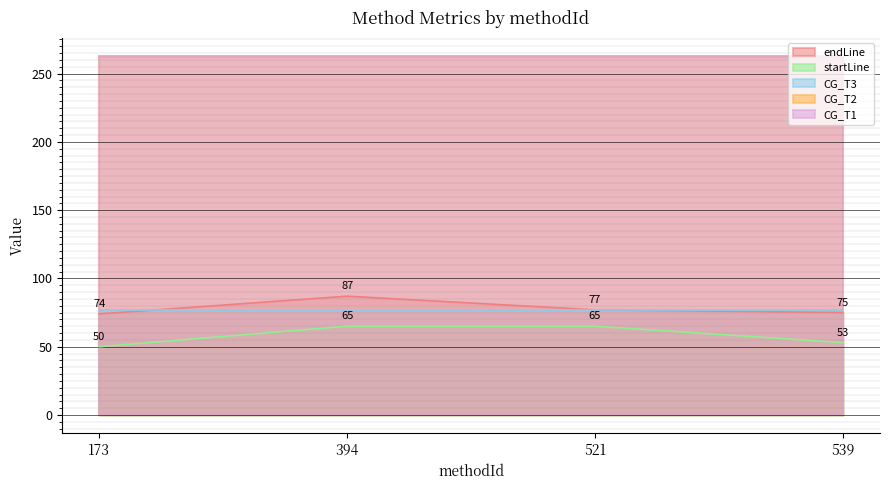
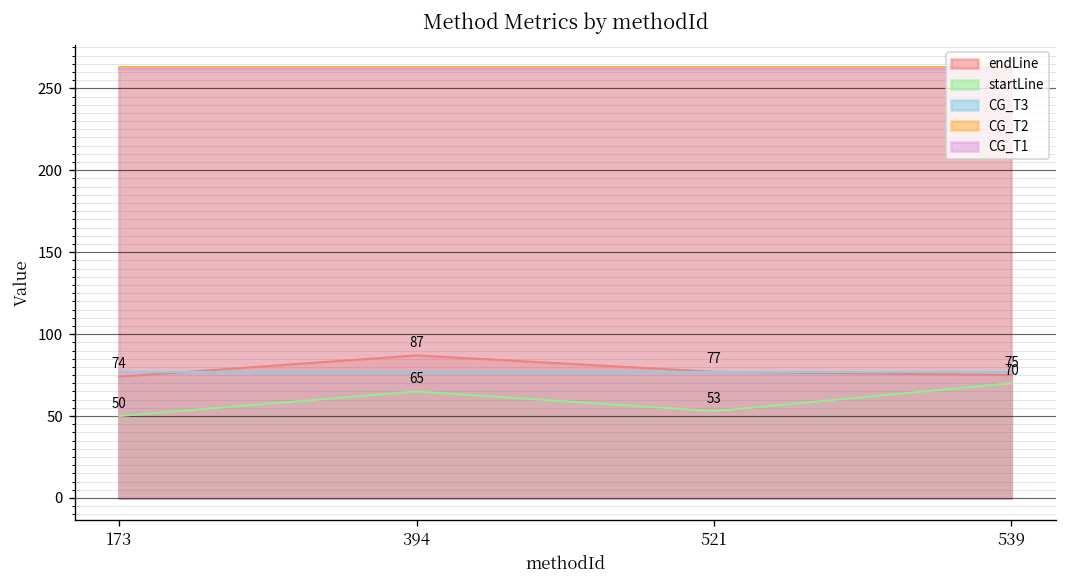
startLine, 521: 65 -> 53
startLine, 539: 53 -> 70
